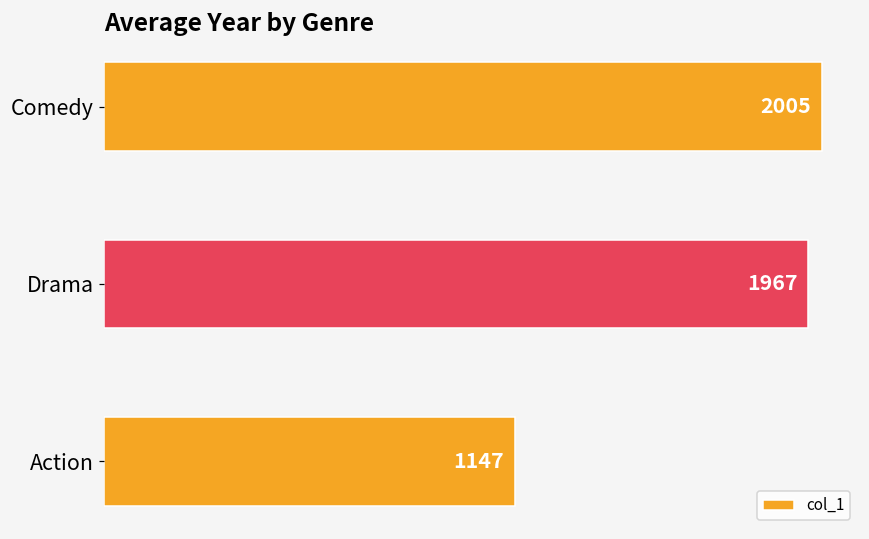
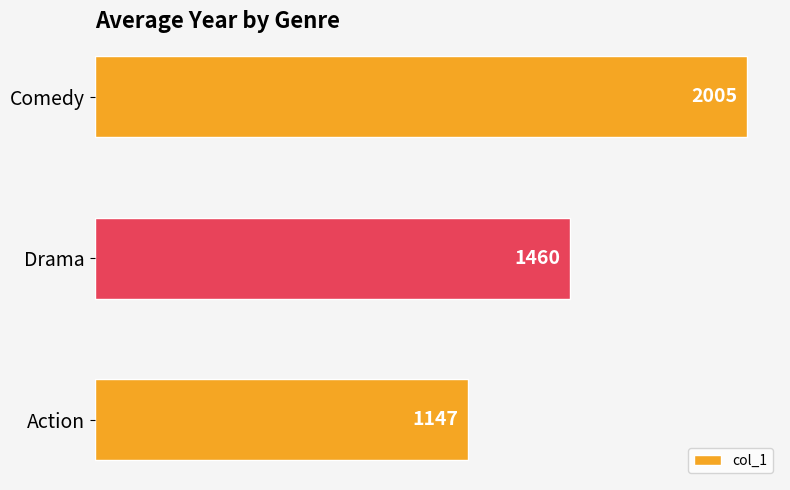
Drama: 1967 -> 1460
